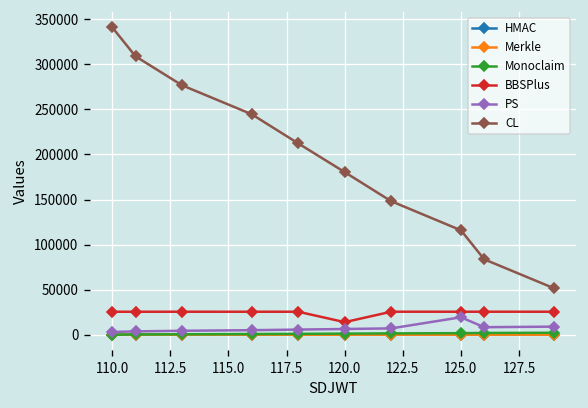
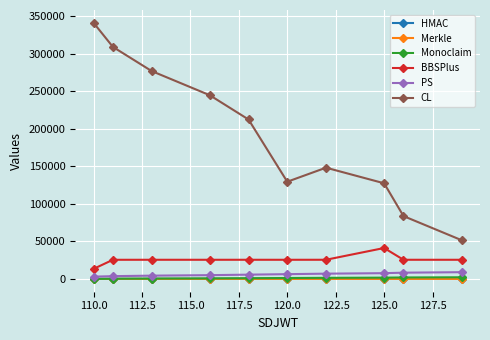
BBSPlus, 110.0: 30000 -> 10000
BBSPlus, 120.0: 10000 -> 30000
CL, 120.0: 180000 -> 130000
BBSPlus, 125.0: 30000 -> 40000
PS, 125.0: 20000 -> 10000
CL, 125.0: 120000 -> 130000
